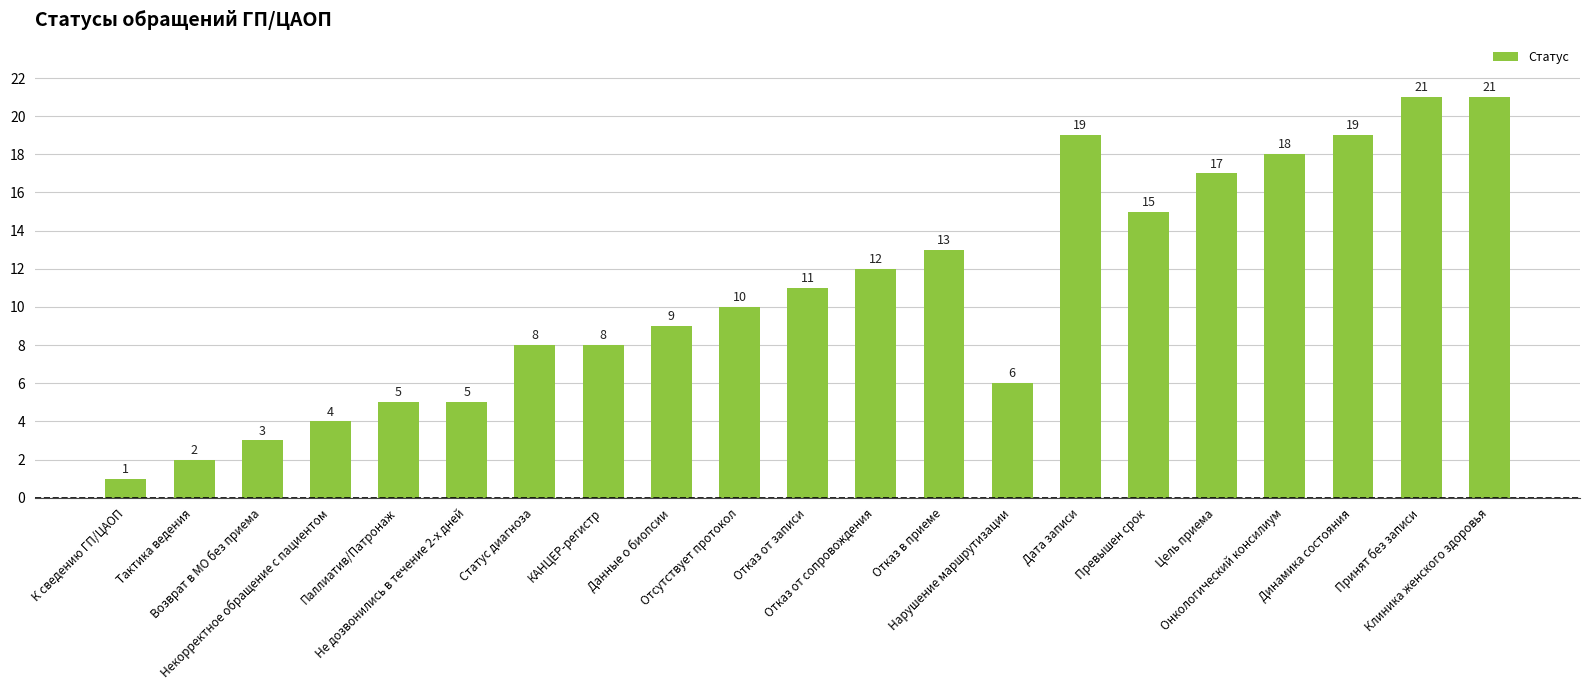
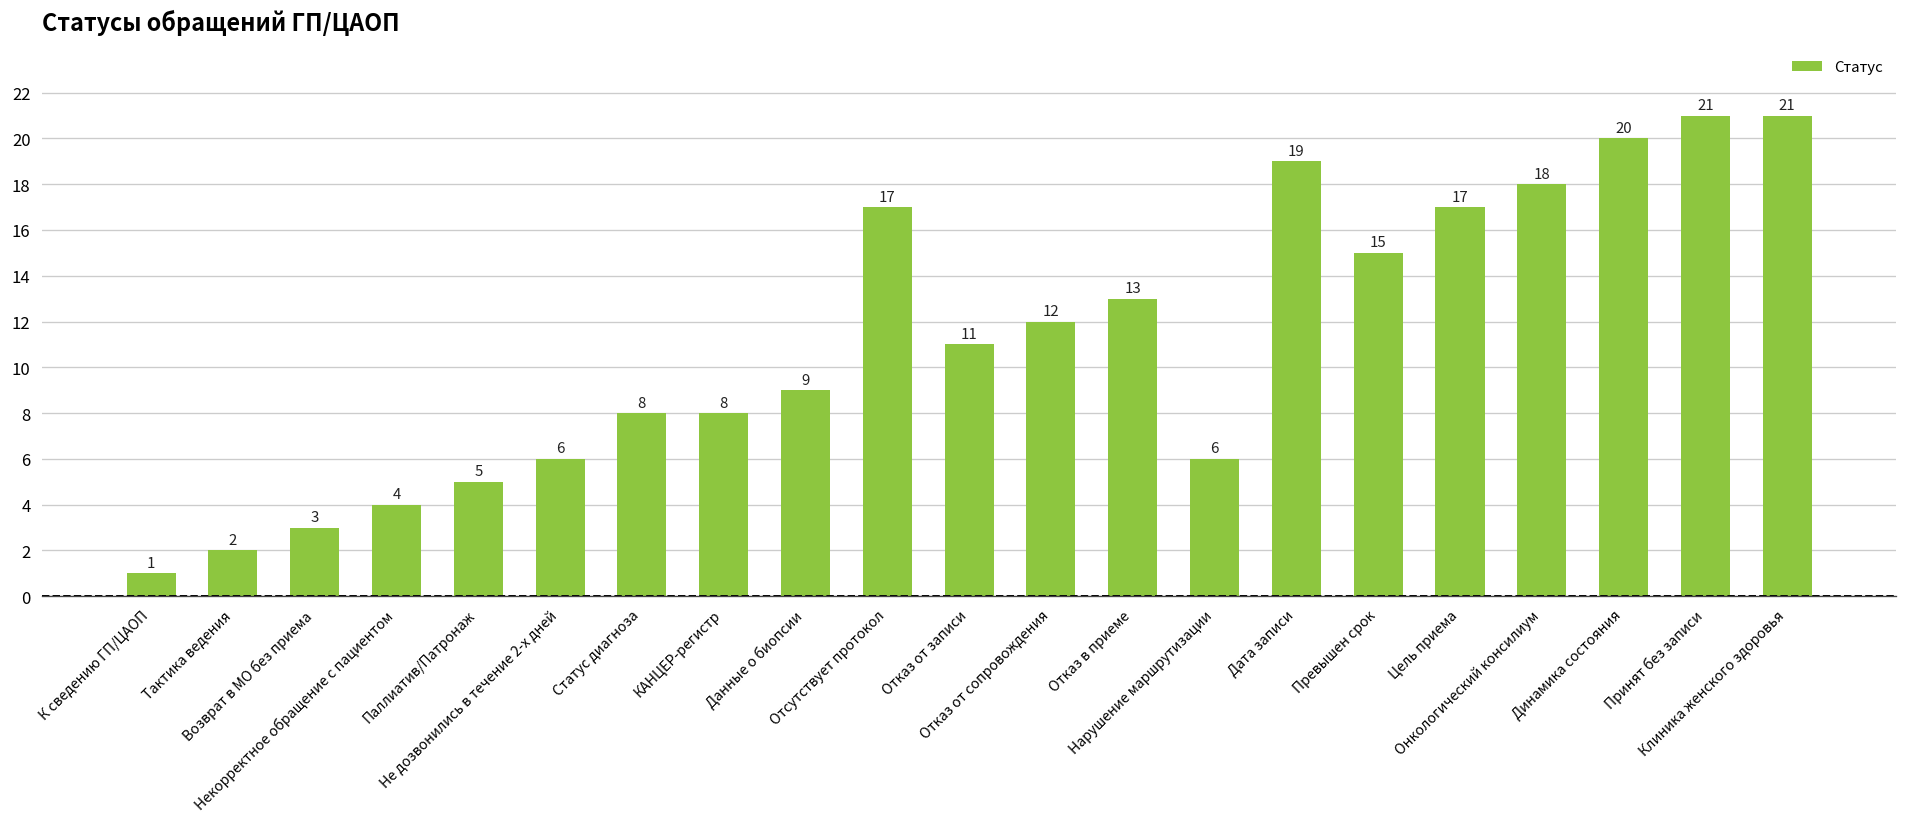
Не дозвонились в течение 2-х дней: 5 -> 6
Отсутствует протокол: 10 -> 17
Динамика состояния: 19 -> 20
